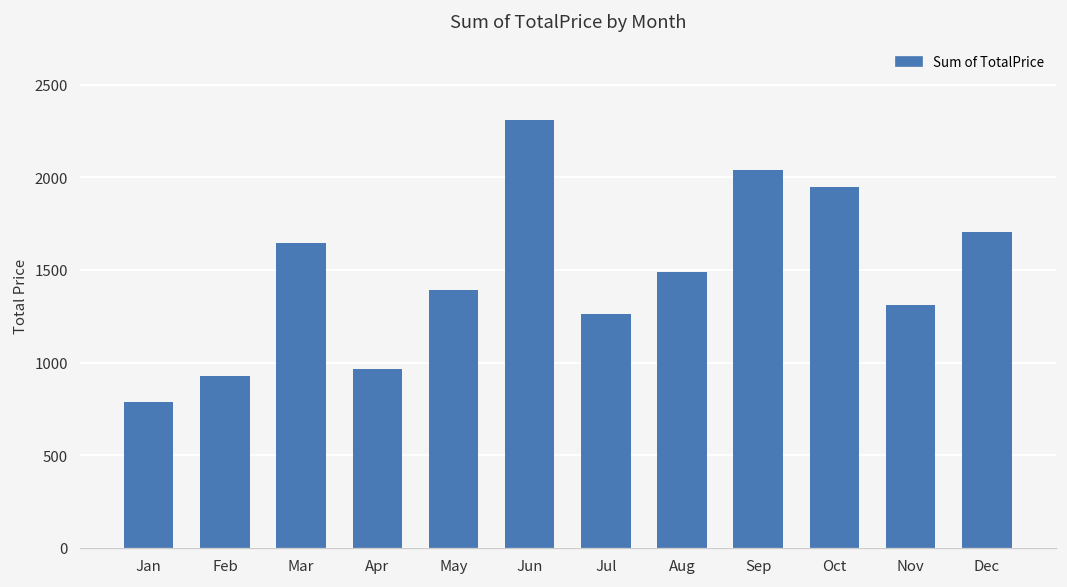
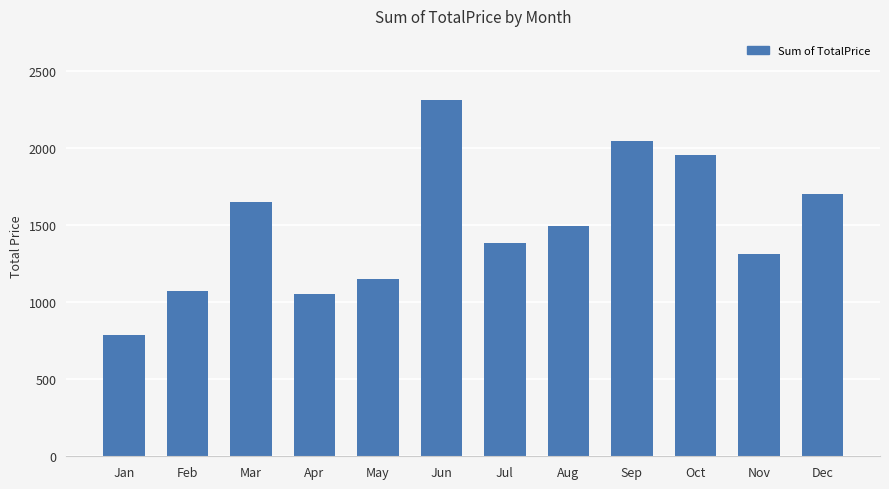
Feb: 930 -> 1070
Apr: 960 -> 1050
May: 1390 -> 1150
Jul: 1260 -> 1380
